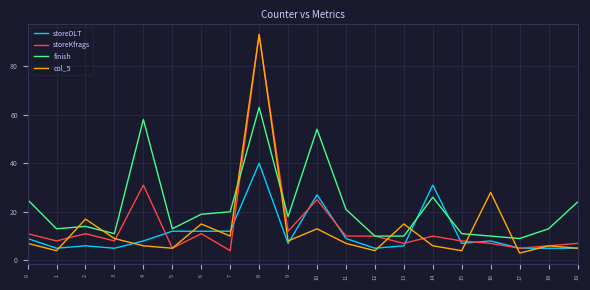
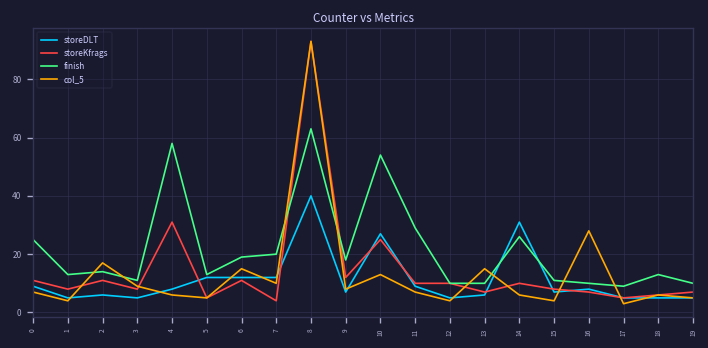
finish, 11: 21 -> 29
finish, 19: 24 -> 10
